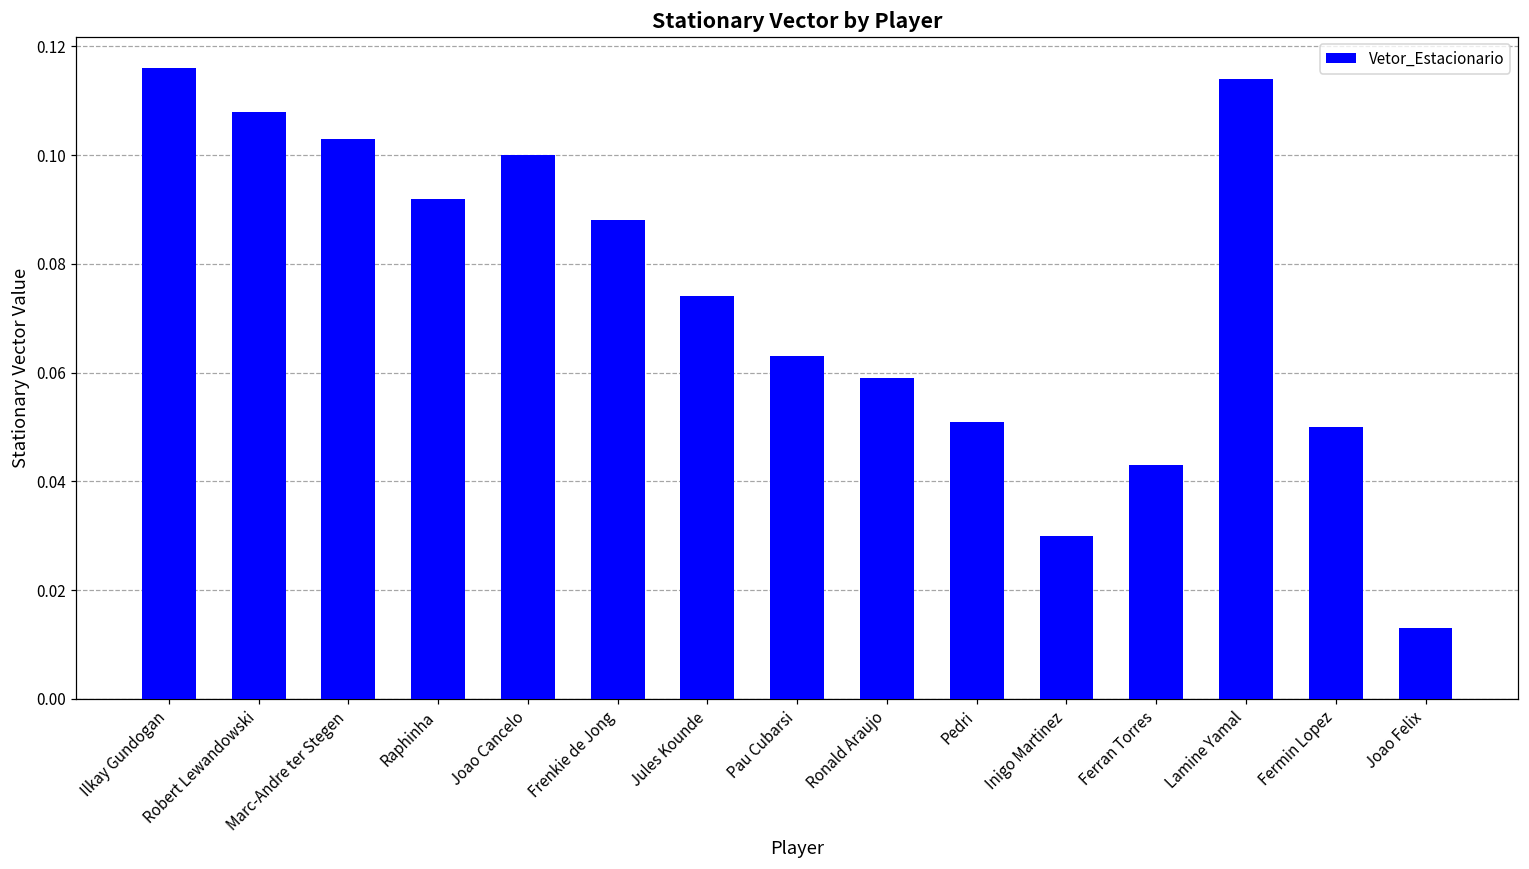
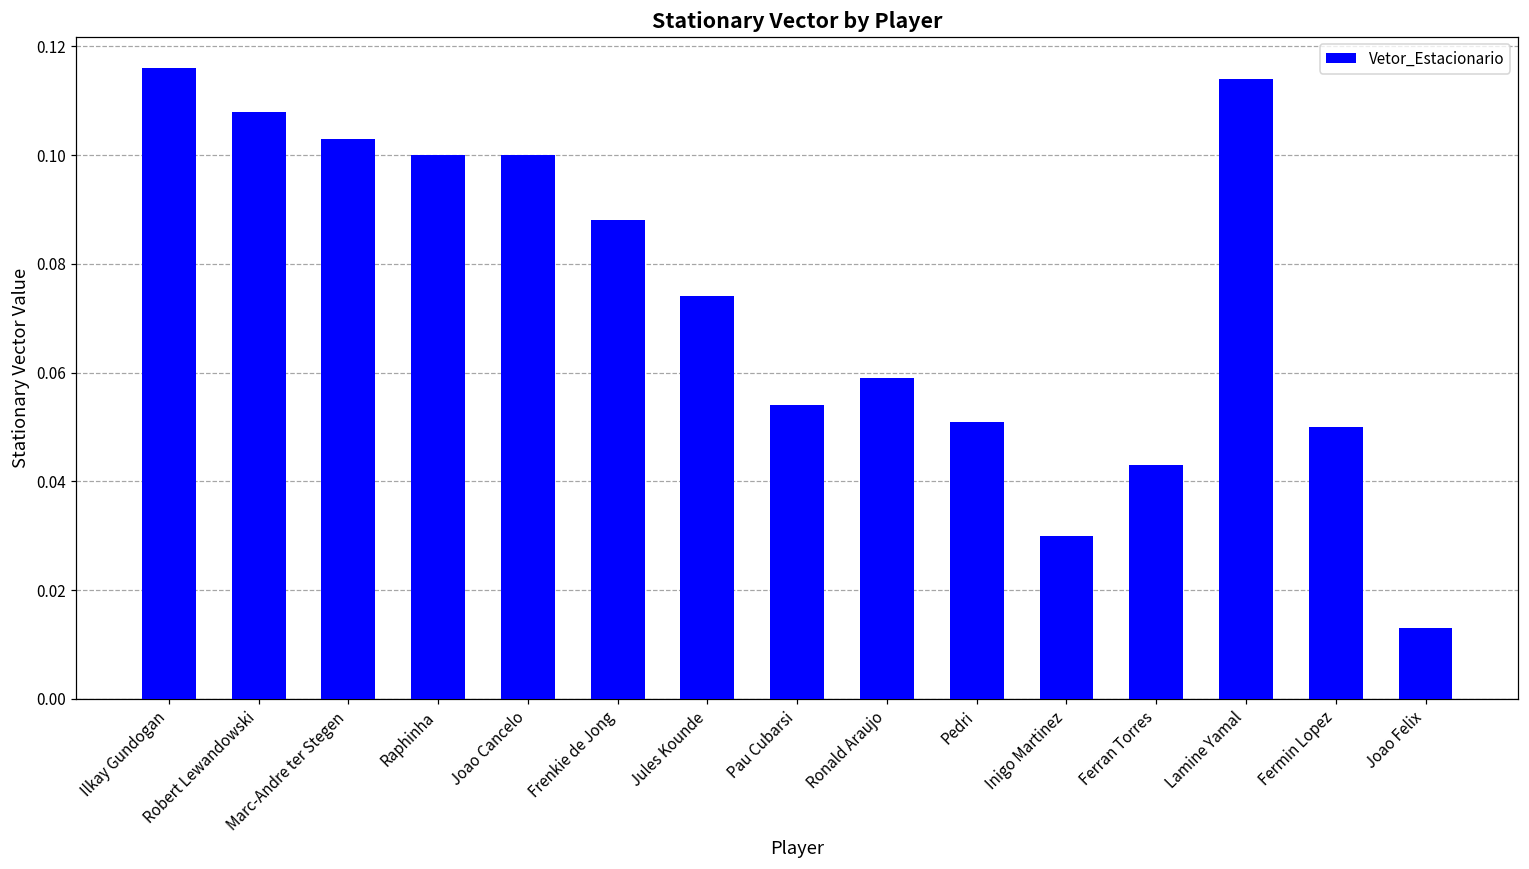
Raphinha: 0.092 -> 0.100
Pau Cubarsi: 0.063 -> 0.054
